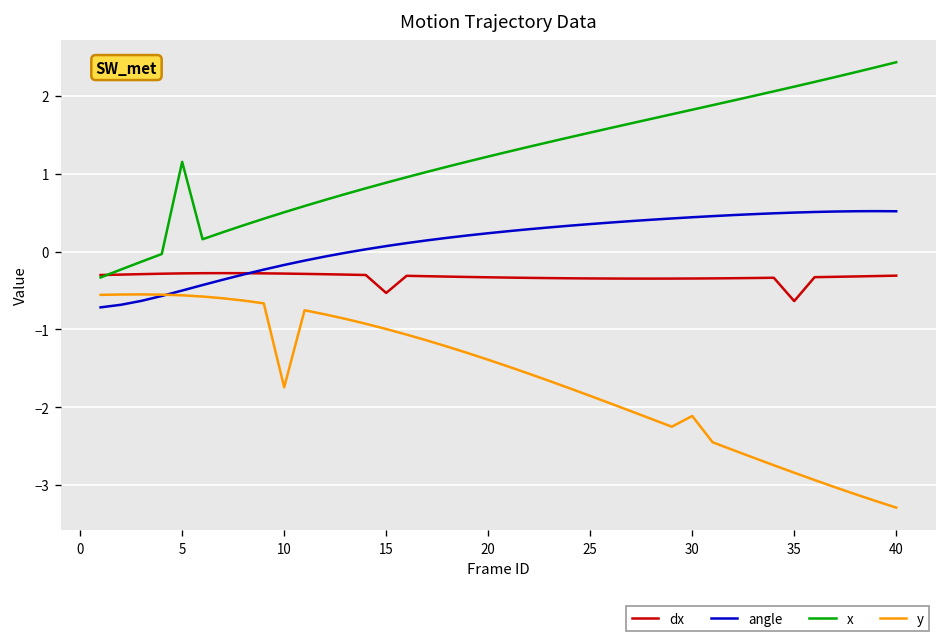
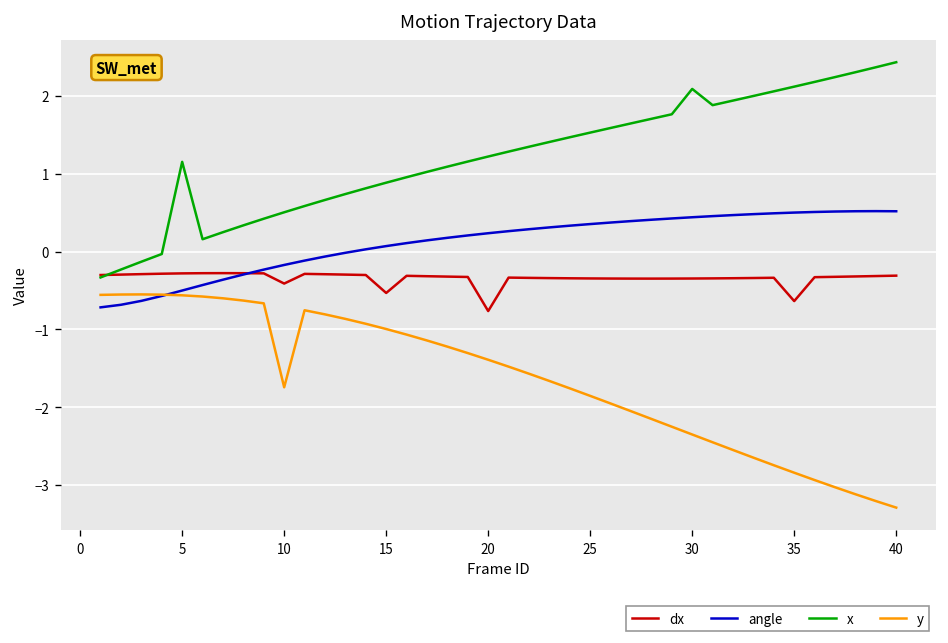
dx, 10: -0.3 -> -0.4
dx, 20: -0.3 -> -0.8
x, 30: 1.8 -> 2.1
y, 30: -2.1 -> -2.4
